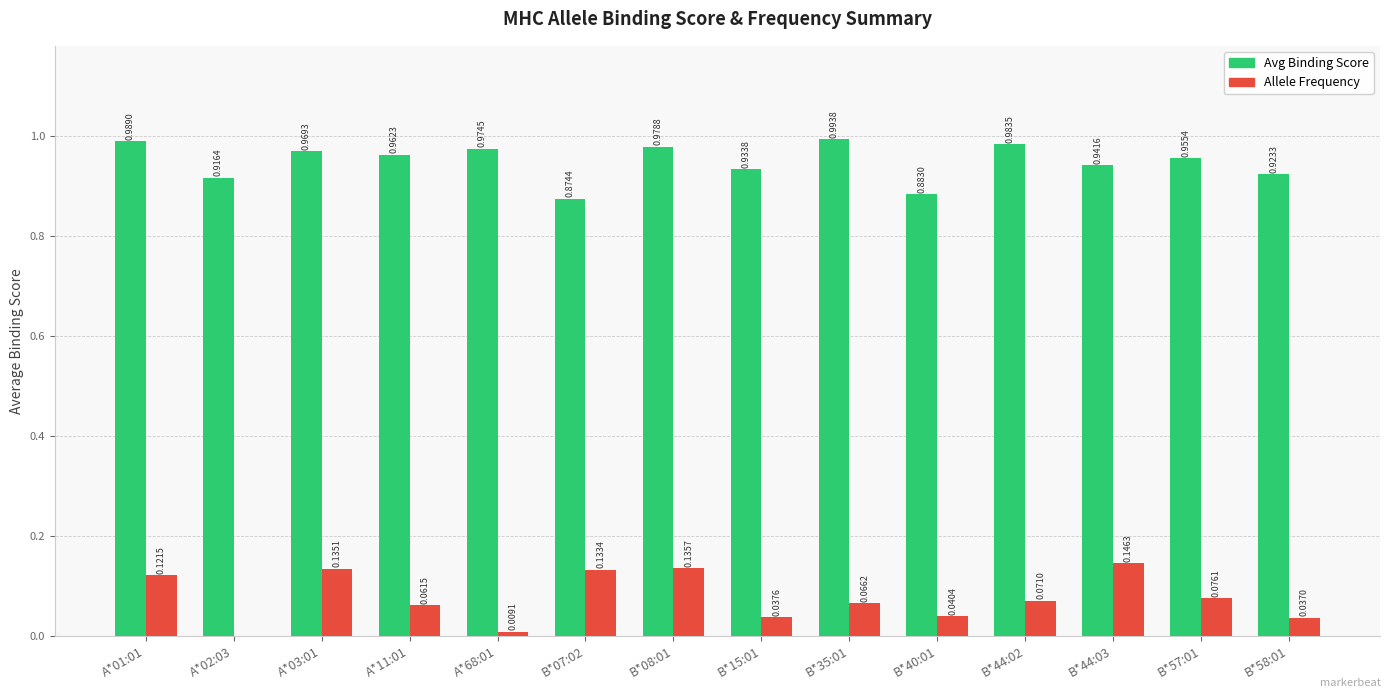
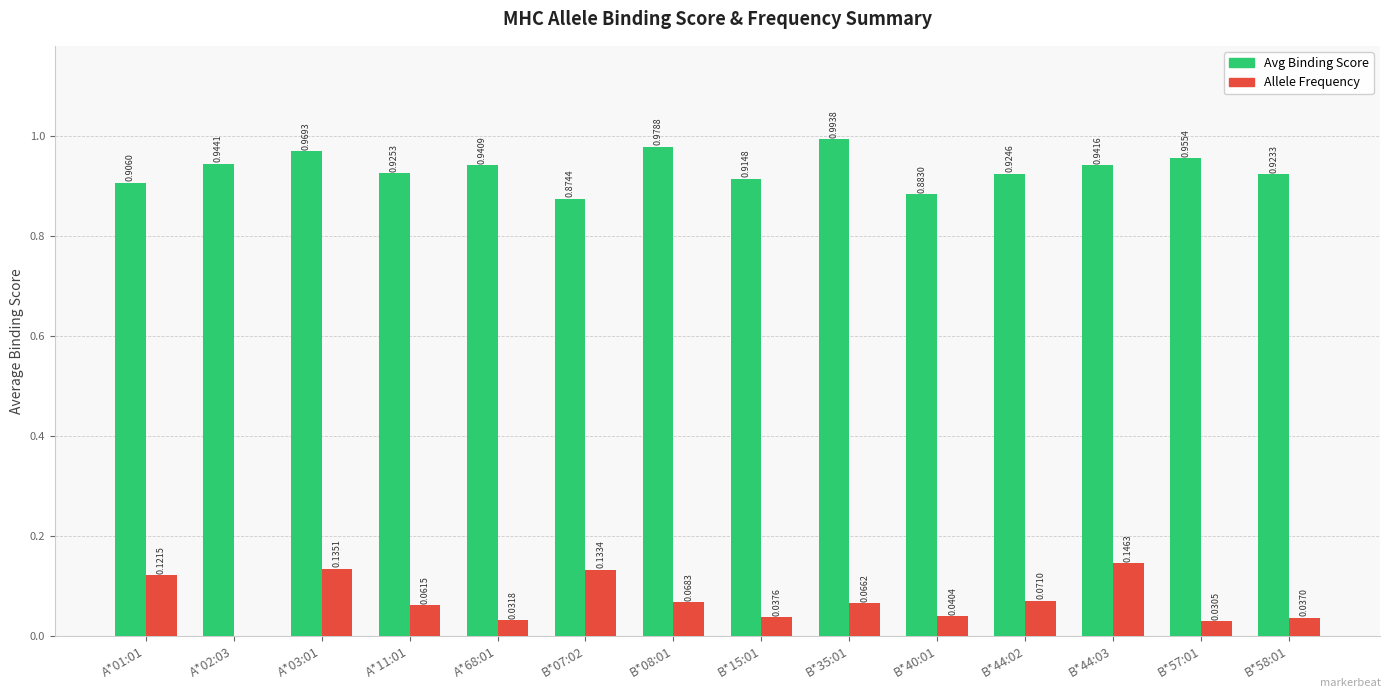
Avg Binding Score, A*01:01: 0.9890 -> 0.9060
Avg Binding Score, A*02:03: 0.9164 -> 0.9441
Avg Binding Score, A*11:01: 0.9623 -> 0.9253
Avg Binding Score, A*68:01: 0.9745 -> 0.9409
Allele Frequency, A*68:01: 0.0091 -> 0.0318
Allele Frequency, B*08:01: 0.1357 -> 0.0683
Avg Binding Score, B*15:01: 0.9338 -> 0.9148
Avg Binding Score, B*44:02: 0.9835 -> 0.9246
Allele Frequency, B*57:01: 0.0761 -> 0.0305
